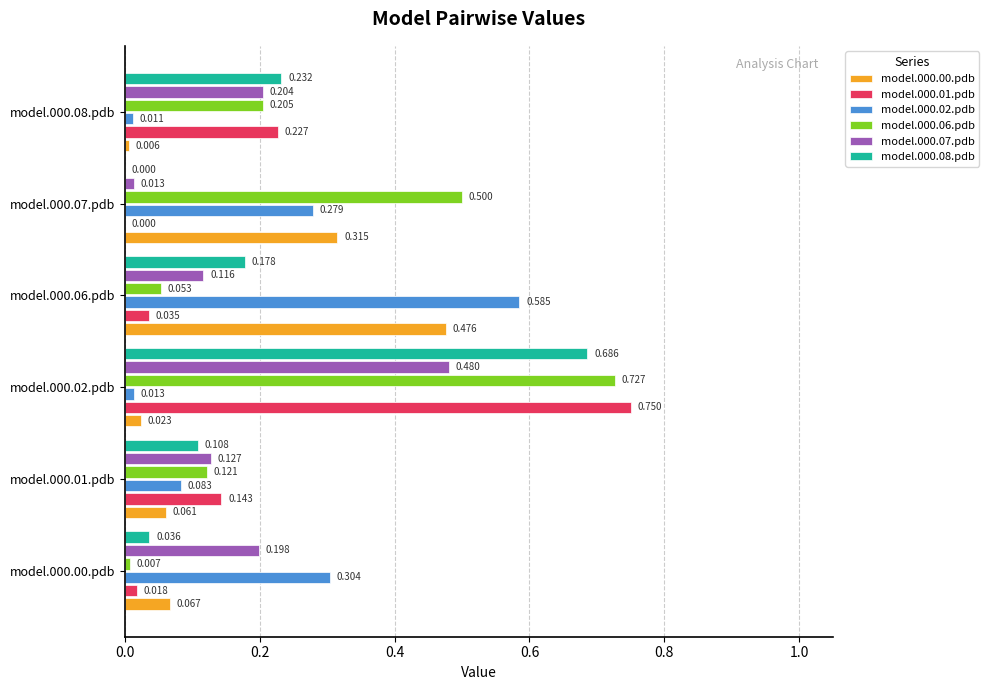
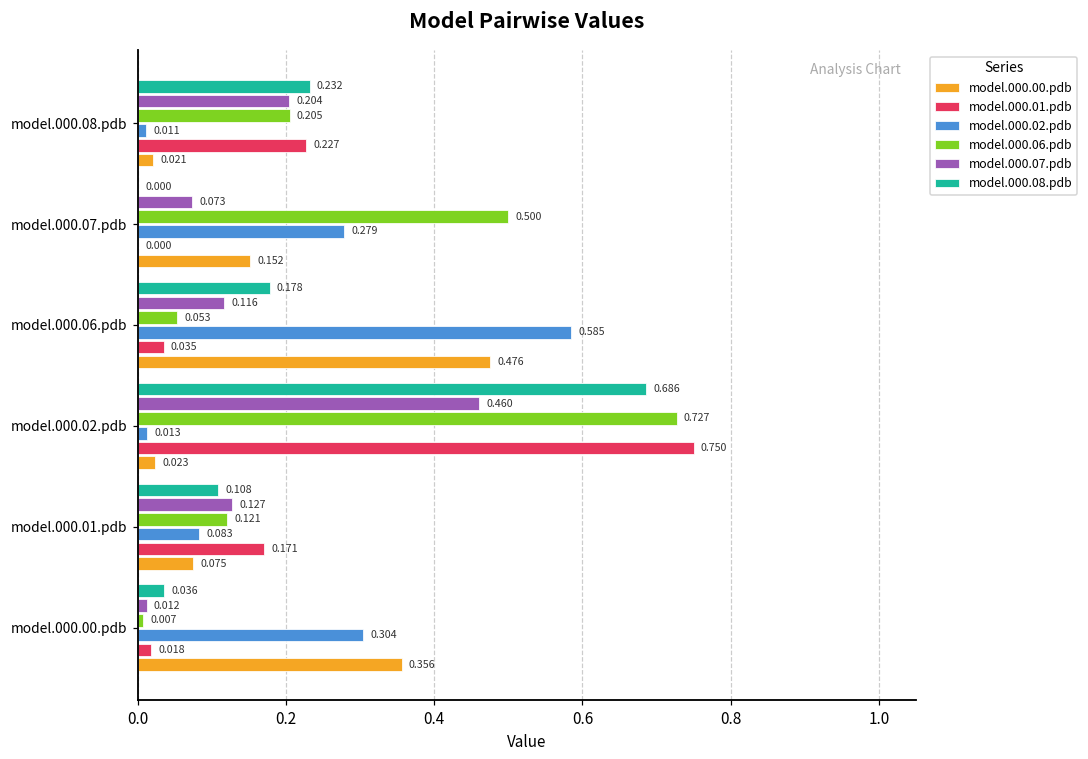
model.000.00.pdb, model.000.08.pdb: 0.006 -> 0.021
model.000.07.pdb, model.000.07.pdb: 0.013 -> 0.073
model.000.00.pdb, model.000.07.pdb: 0.315 -> 0.152
model.000.07.pdb, model.000.02.pdb: 0.480 -> 0.460
model.000.01.pdb, model.000.01.pdb: 0.143 -> 0.171
model.000.00.pdb, model.000.01.pdb: 0.061 -> 0.075
model.000.07.pdb, model.000.00.pdb: 0.198 -> 0.012
model.000.00.pdb, model.000.00.pdb: 0.067 -> 0.356
